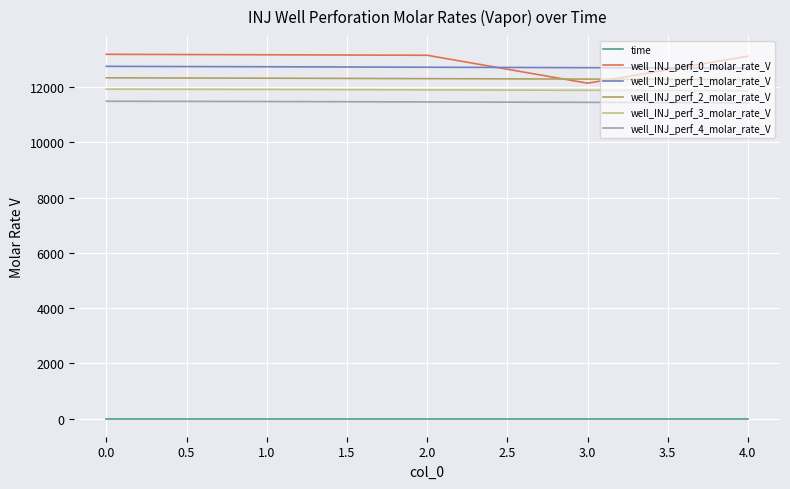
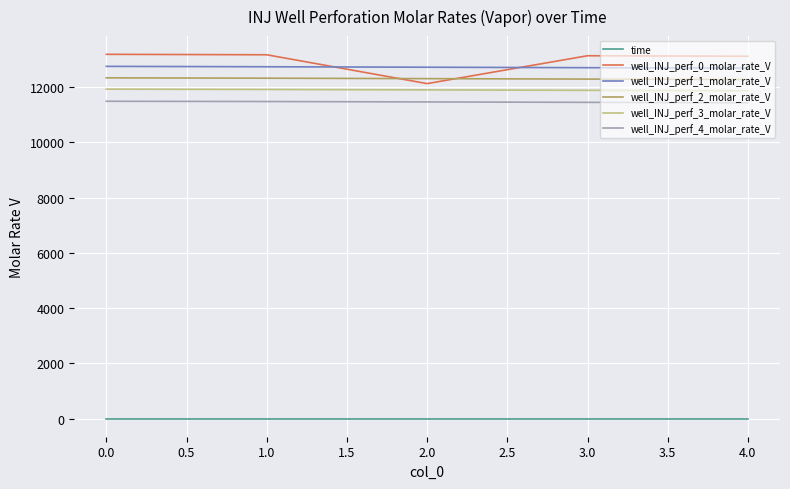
well_INJ_perf_0_molar_rate_V, 2.0: 13200 -> 12100
well_INJ_perf_0_molar_rate_V, 3.0: 12100 -> 13100
